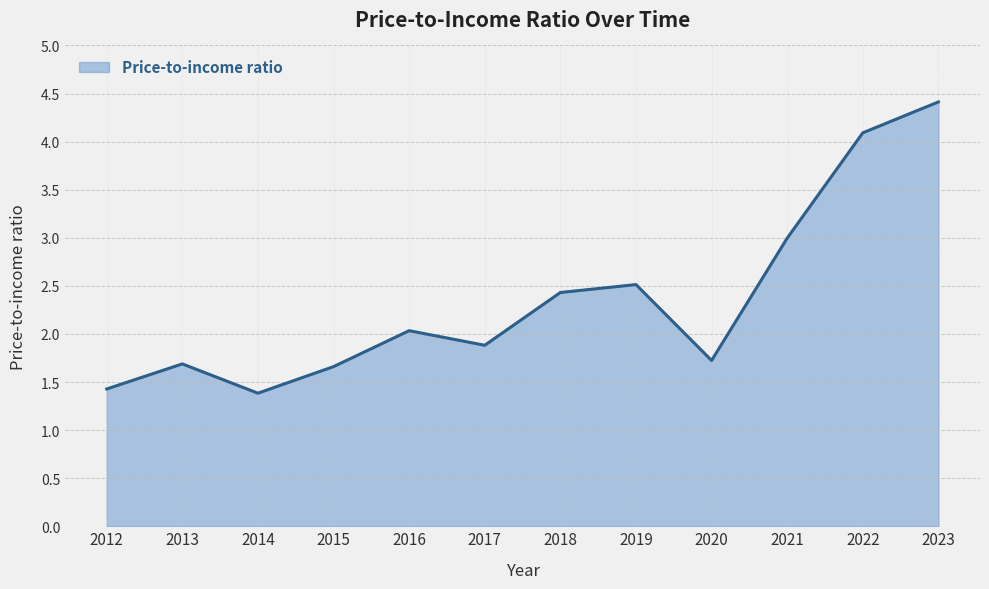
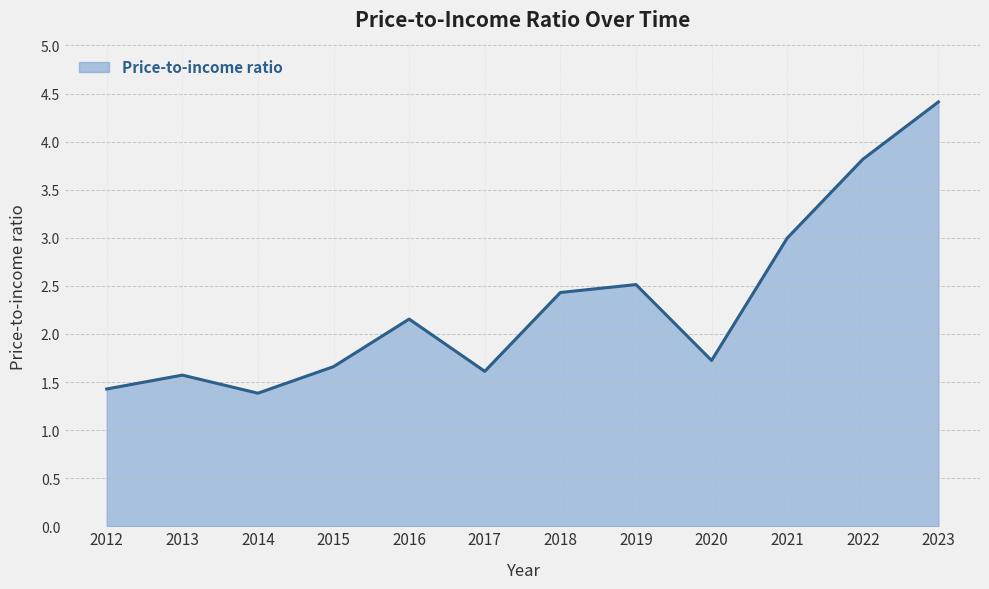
2013: 1.7 -> 1.6
2016: 2.0 -> 2.2
2017: 1.9 -> 1.6
2022: 4.1 -> 3.8
